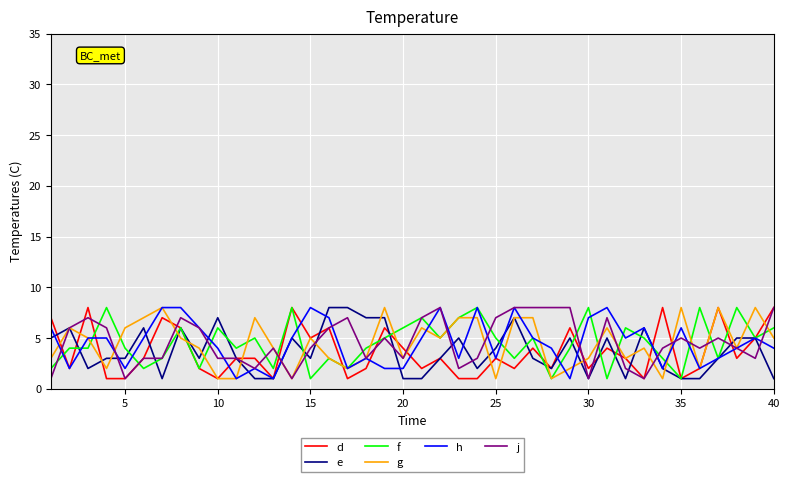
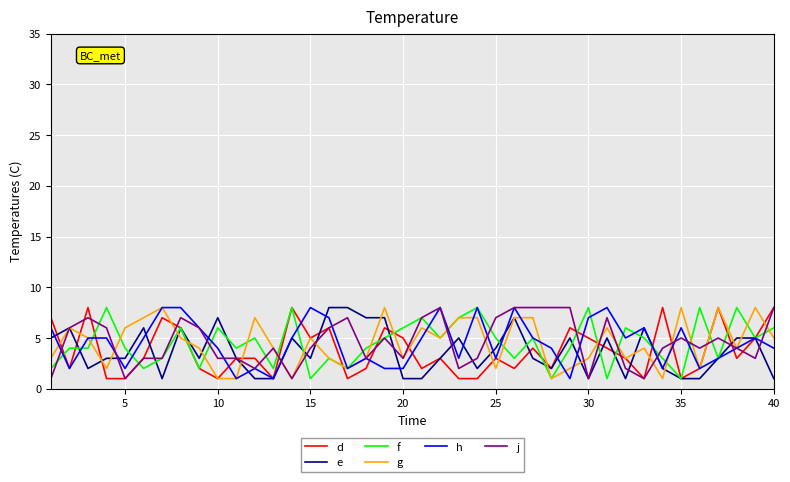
d, 20: 4 -> 5
g, 25: 1 -> 2
d, 30: 2 -> 5
